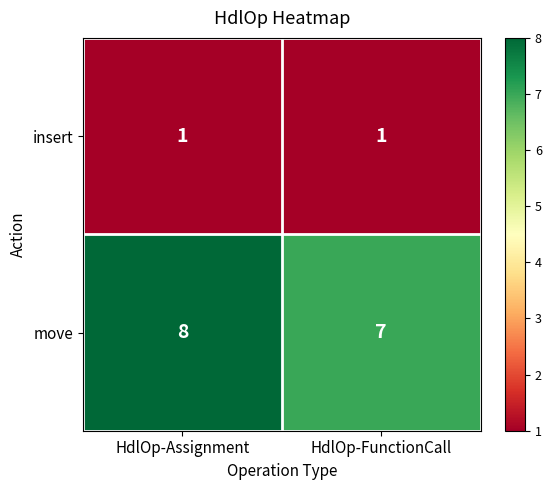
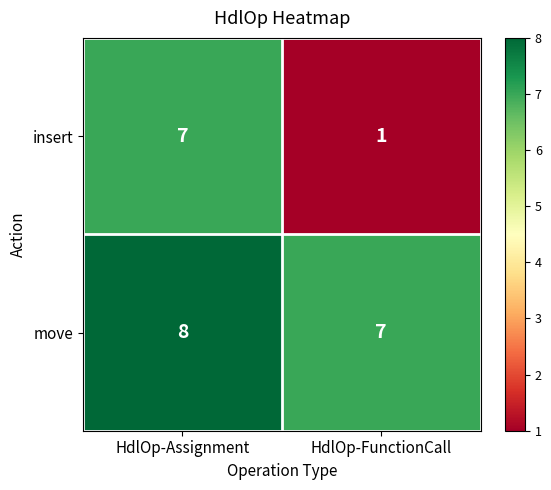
insert, HdlOp-Assignment: 1 -> 7
